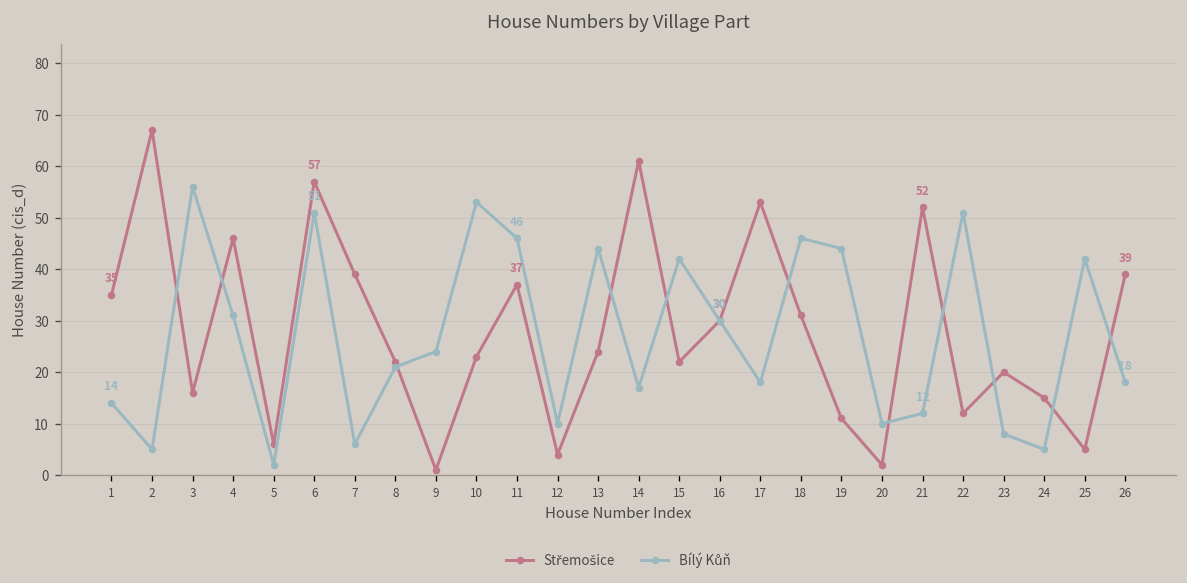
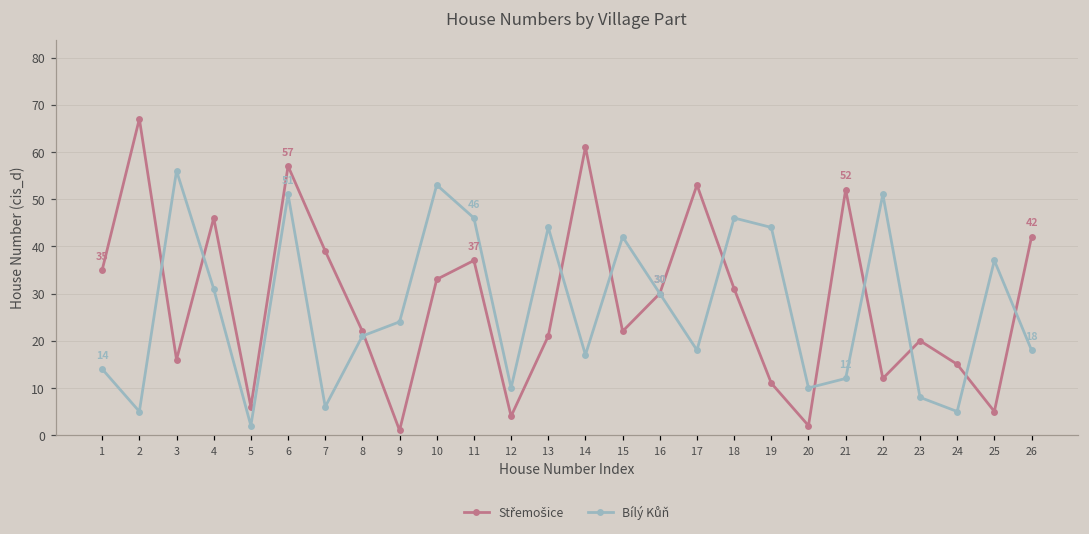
Střemošice, 10: 23 -> 33
Střemošice, 13: 24 -> 21
Bílý Kůň, 25: 42 -> 37
Střemošice, 26: 39 -> 42
